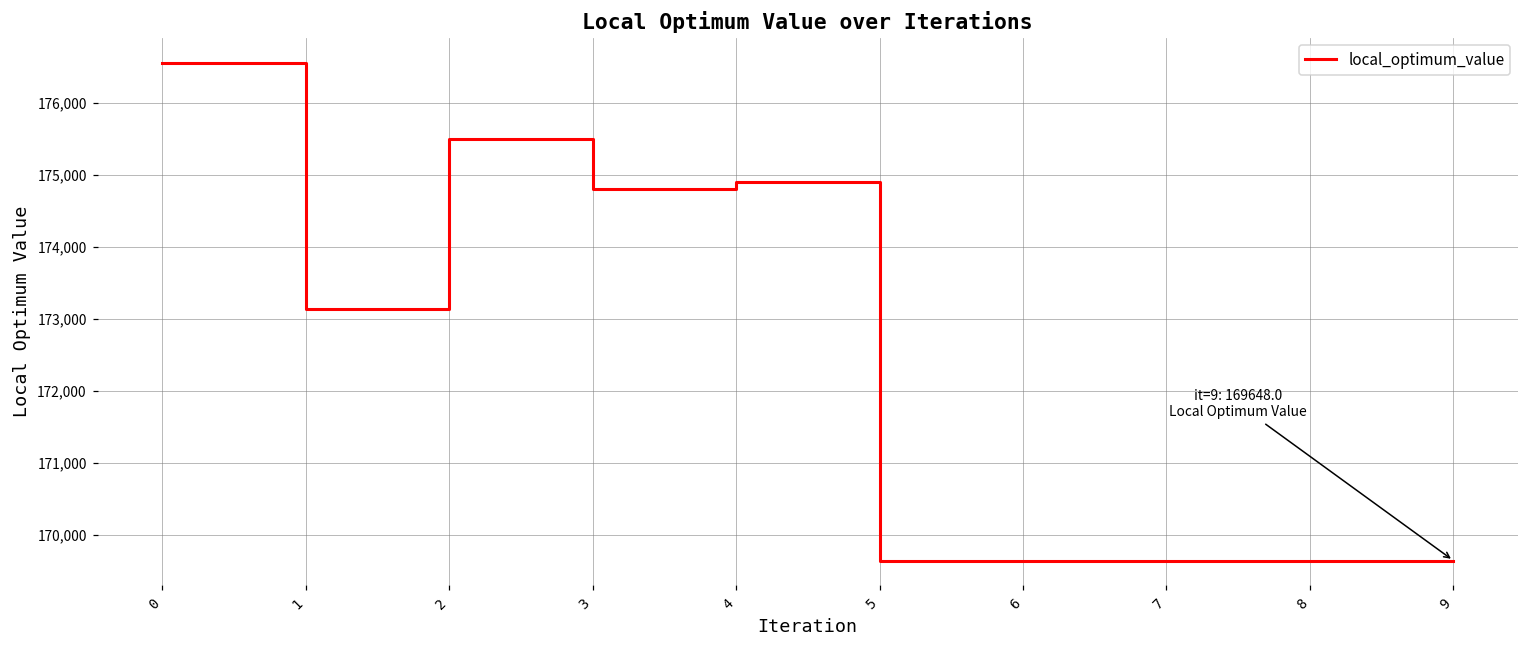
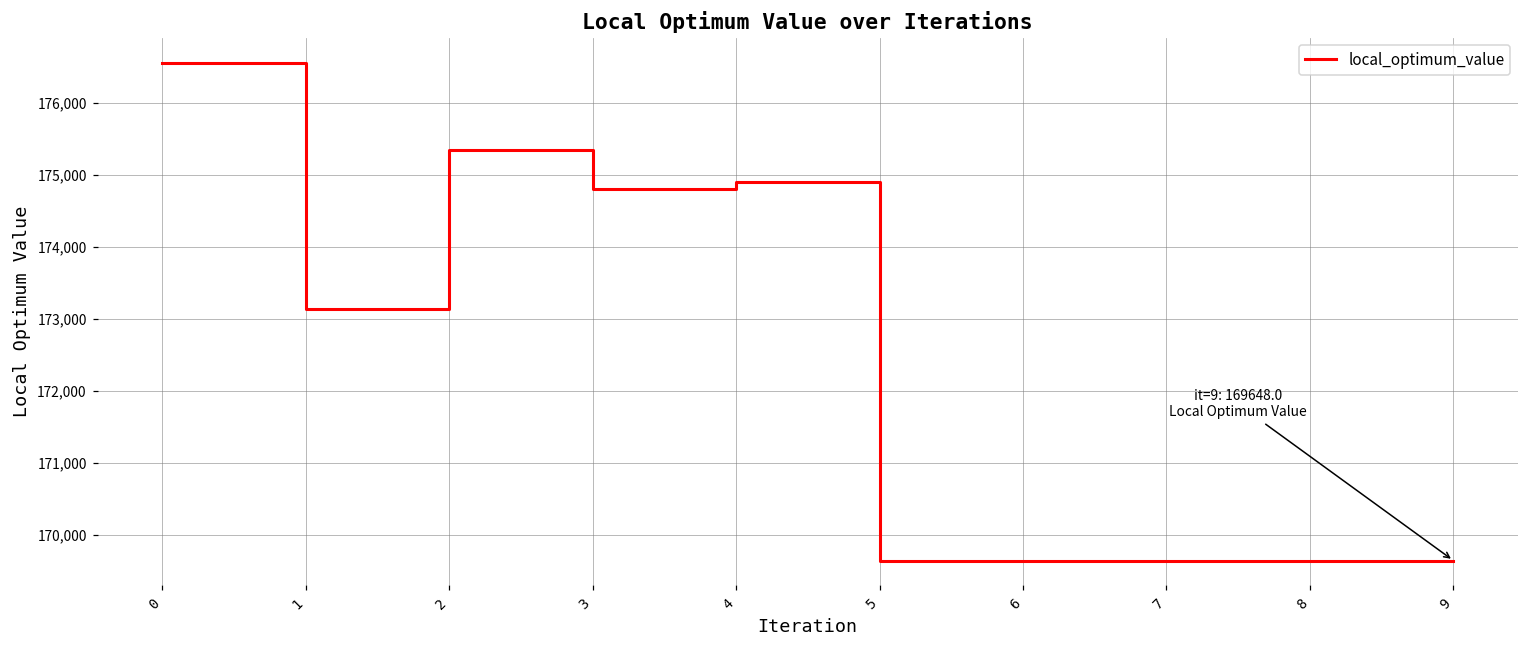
2: 175,500 -> 175,300
